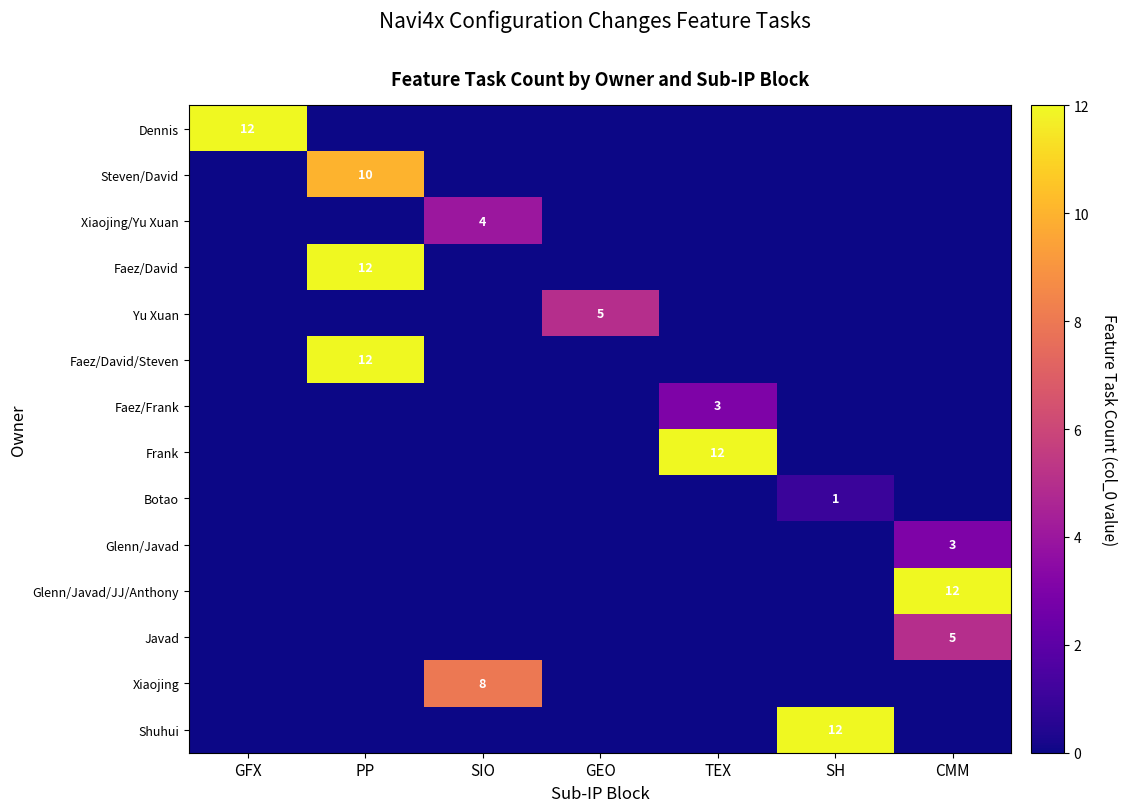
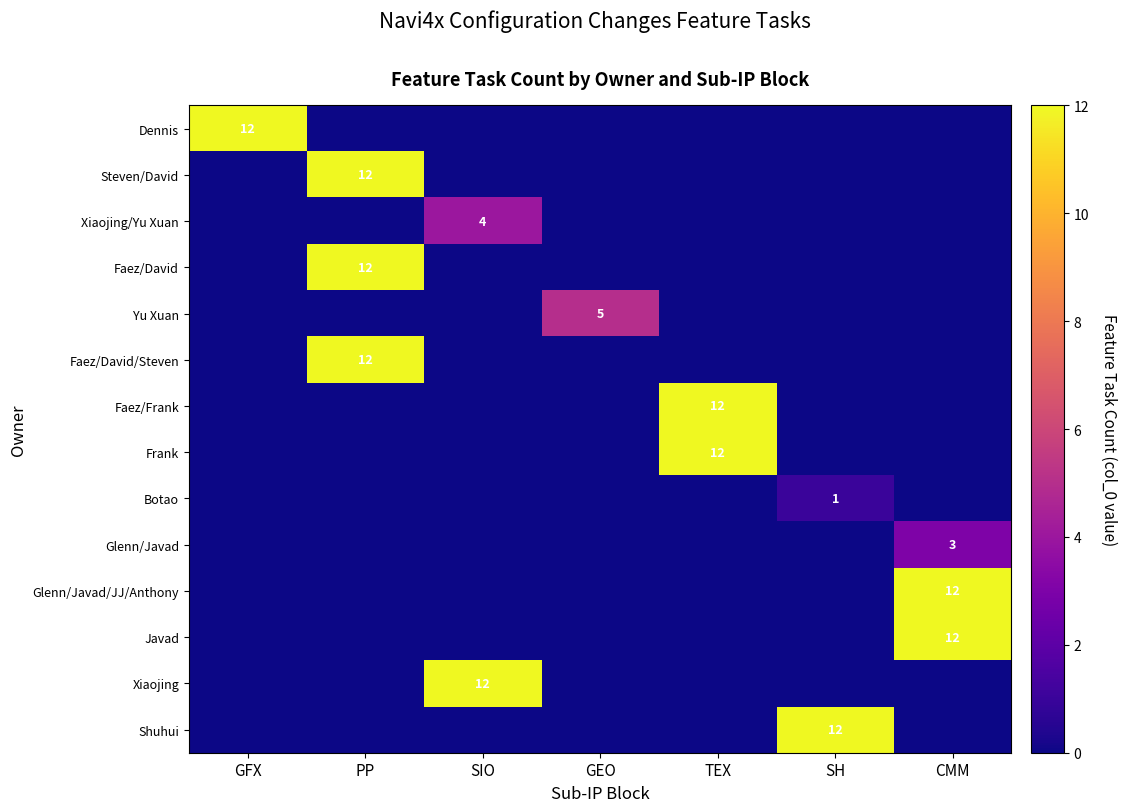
Steven/David, PP: 10 -> 12
Faez/Frank, TEX: 3 -> 12
Javad, CMM: 5 -> 12
Xiaojing, SIO: 8 -> 12
